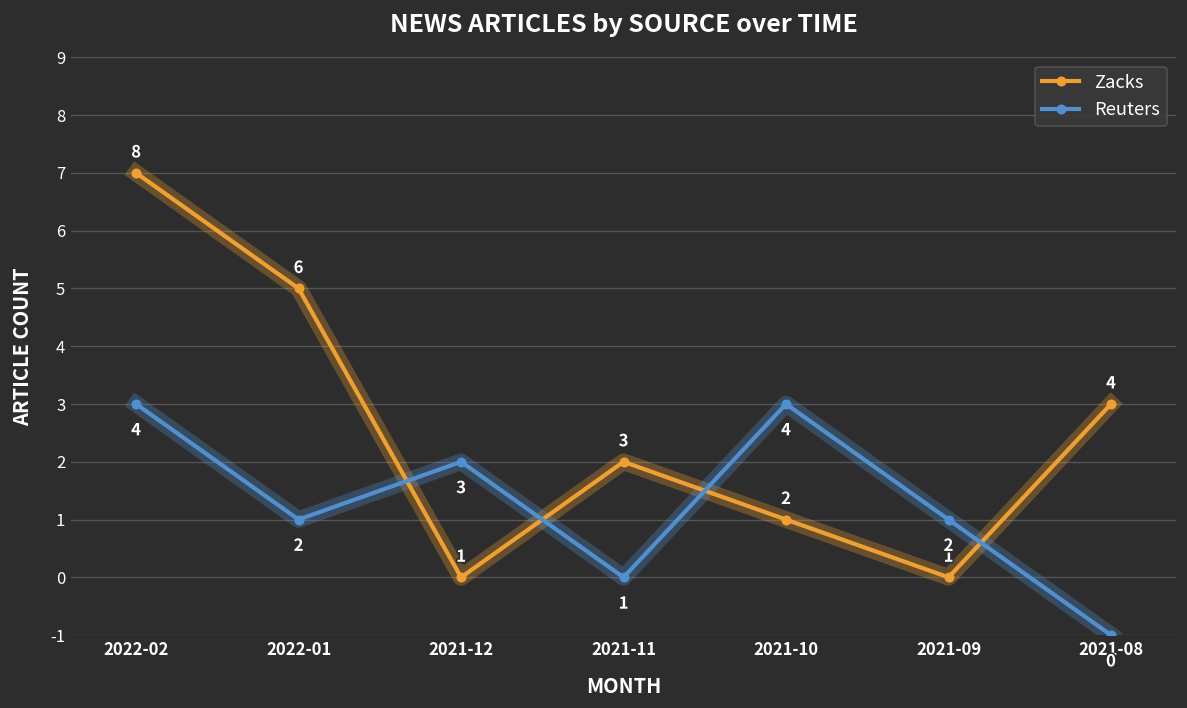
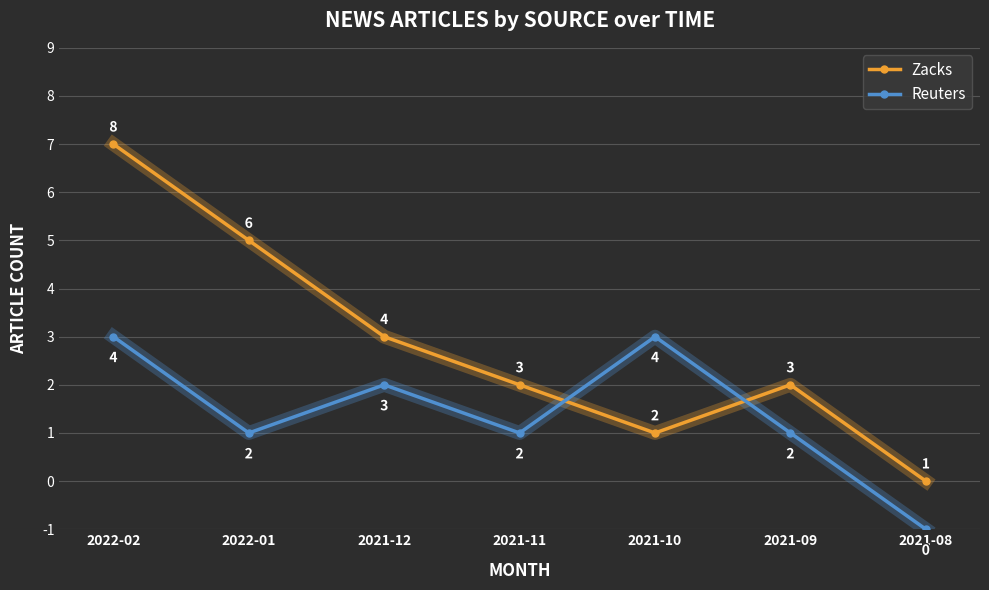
Zacks, 2021-12: 1 -> 4
Reuters, 2021-11: 1 -> 2
Zacks, 2021-09: 1 -> 3
Zacks, 2021-08: 4 -> 1
